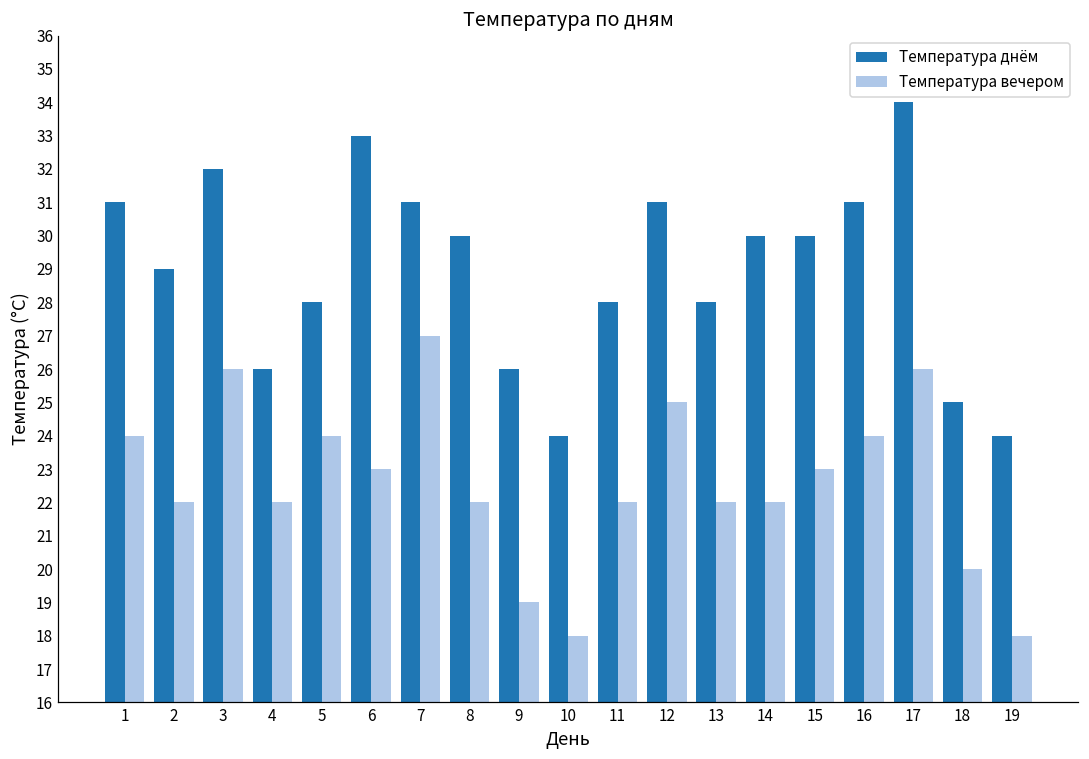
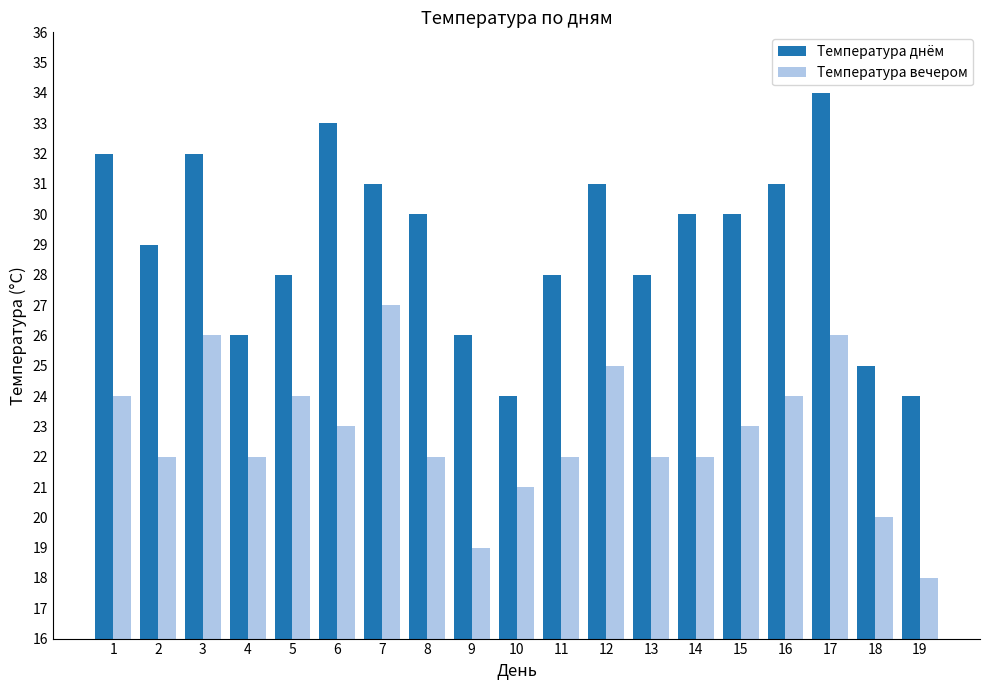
Температура днём, 1: 31 -> 32
Температура вечером, 10: 18 -> 21
